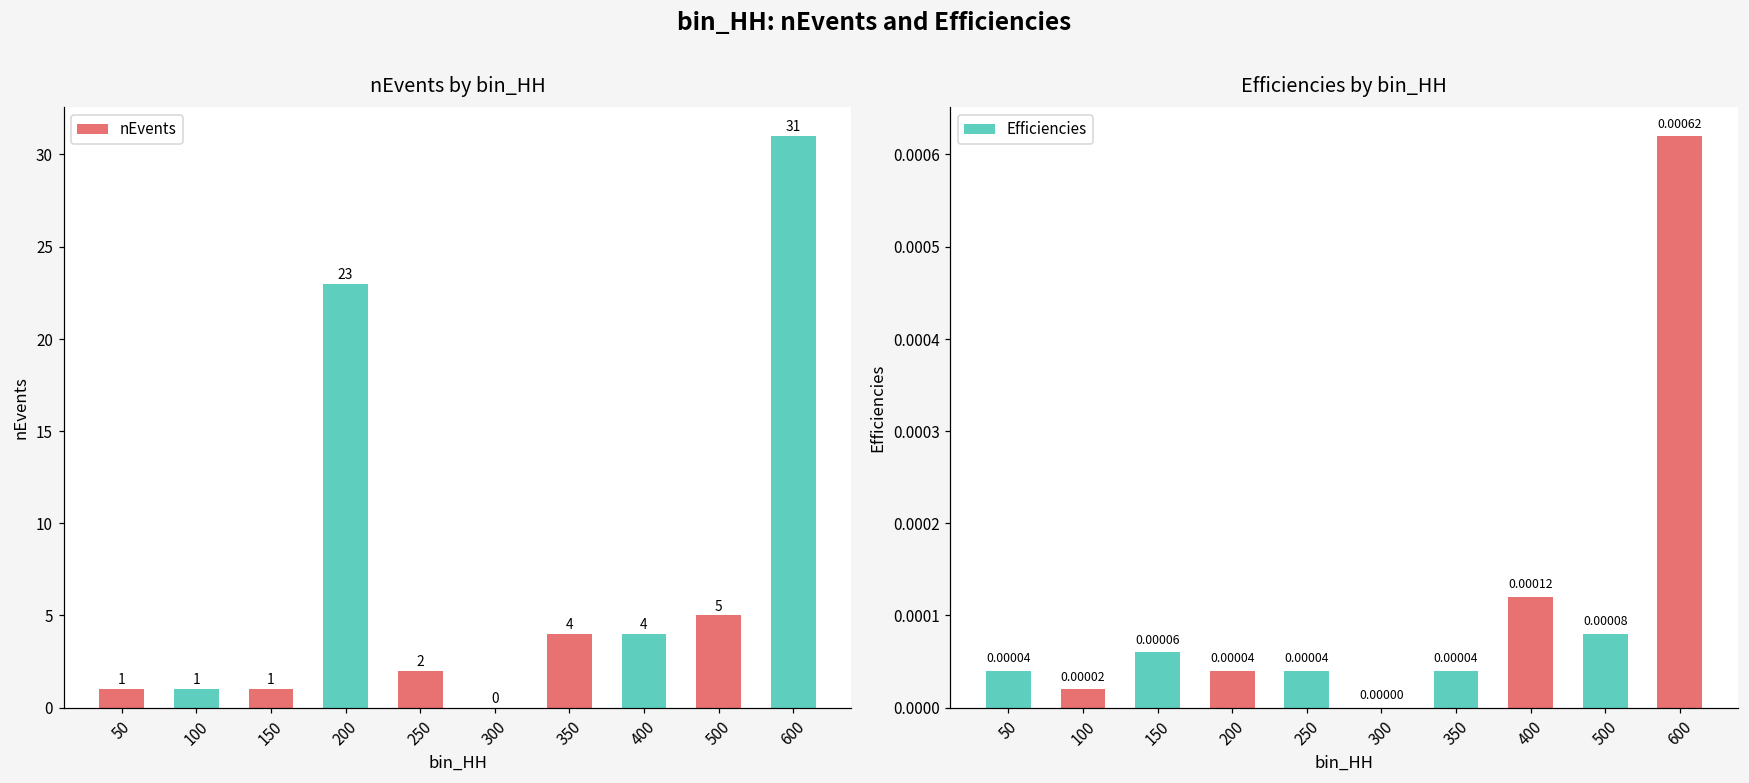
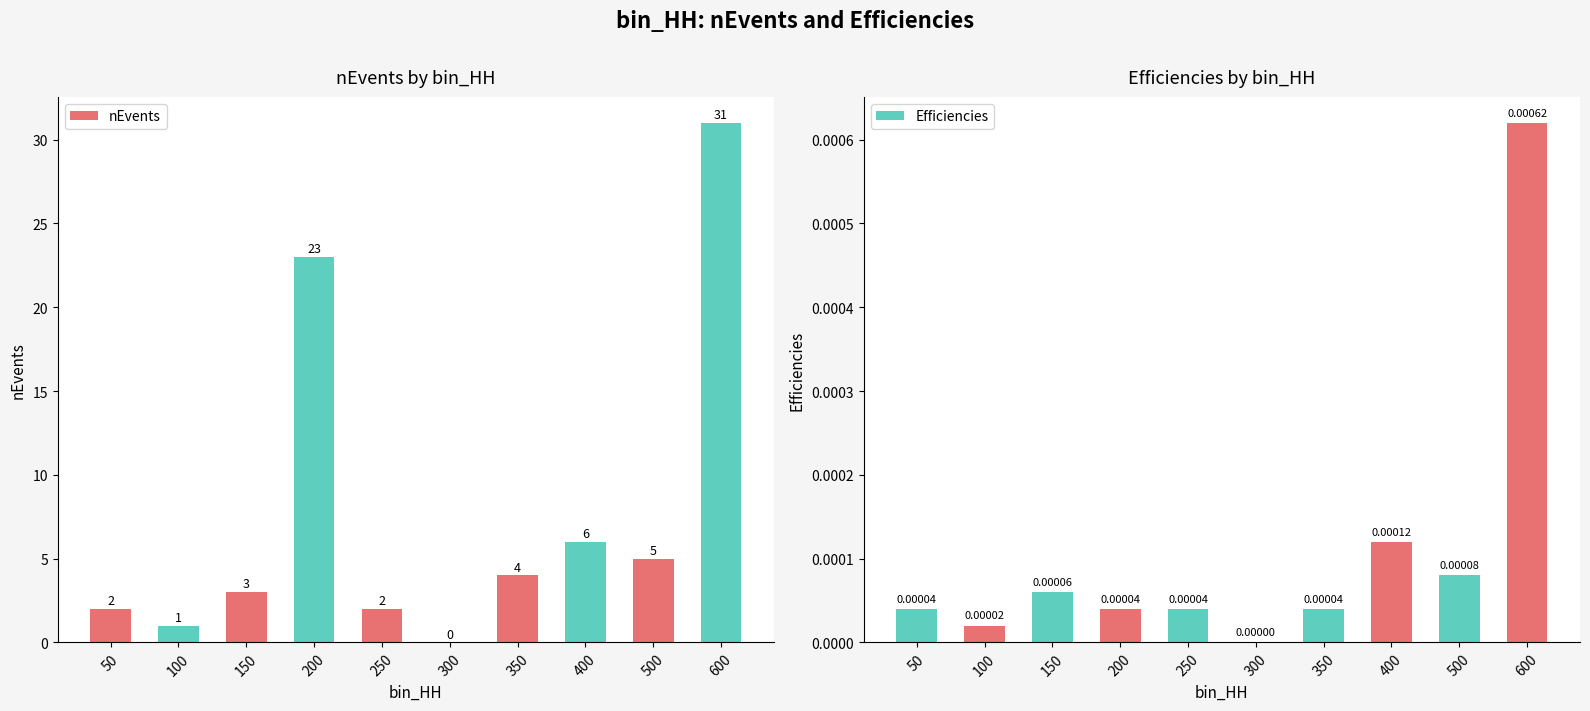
nEvents by bin_HH, 50: 1 -> 2
nEvents by bin_HH, 150: 1 -> 3
nEvents by bin_HH, 400: 4 -> 6
